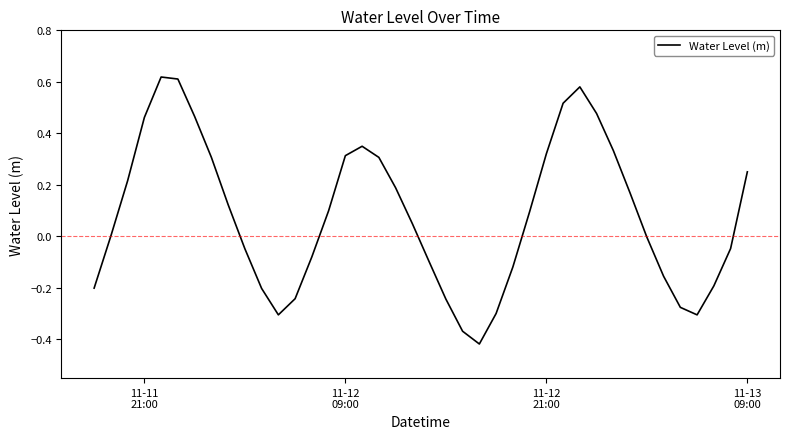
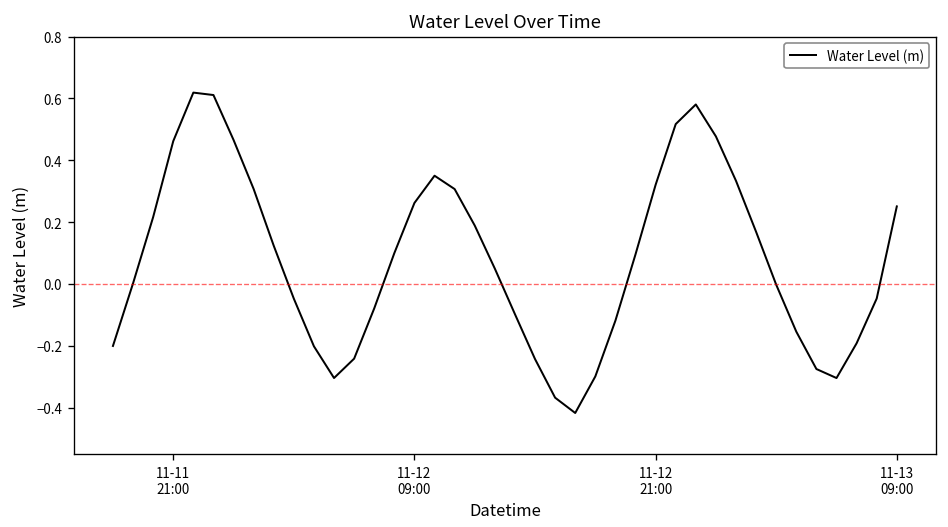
11-12 09:00: 0.31 -> 0.26
